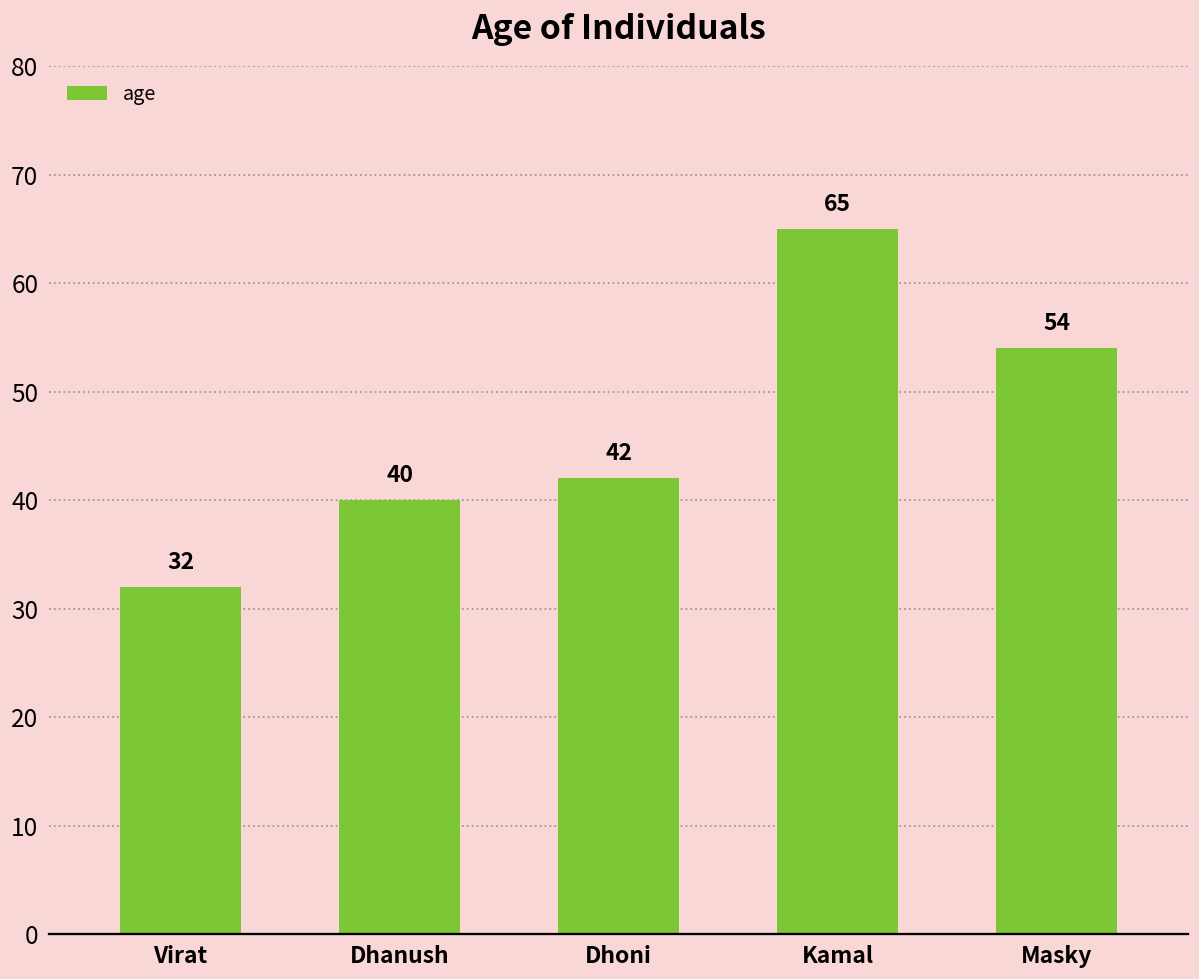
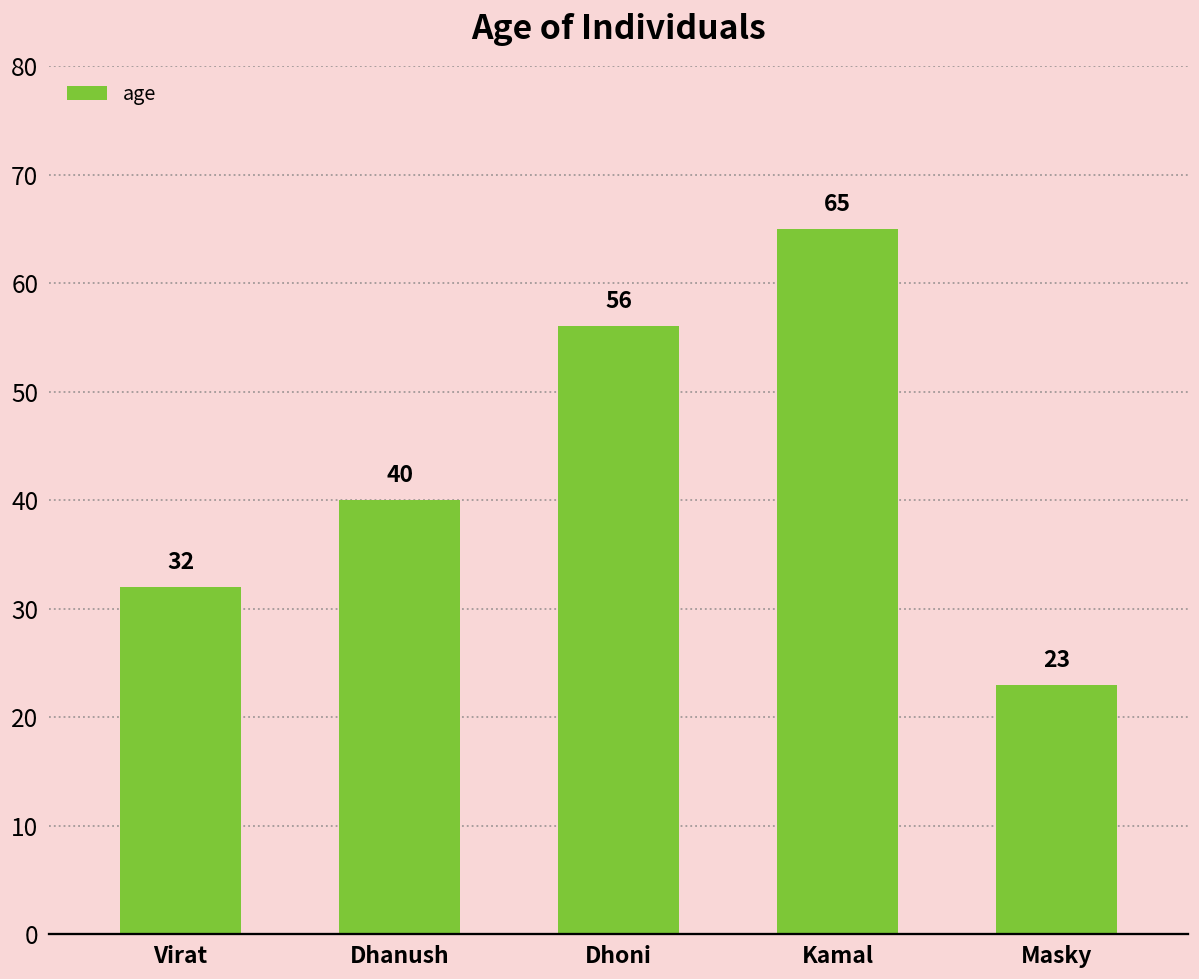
Dhoni: 42 -> 56
Masky: 54 -> 23
